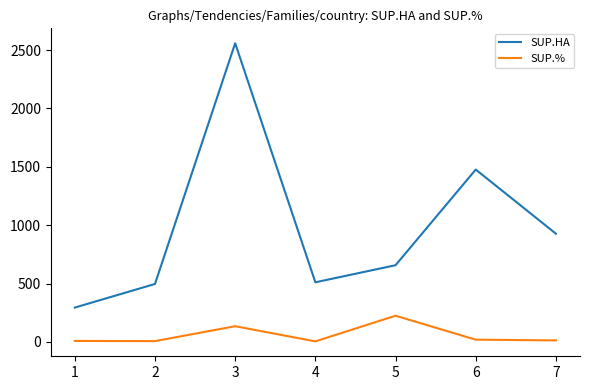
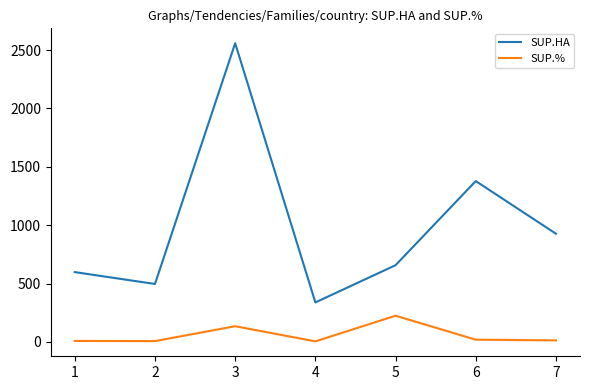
SUP.HA, 1: 290 -> 600
SUP.HA, 4: 510 -> 340
SUP.HA, 6: 1480 -> 1380
